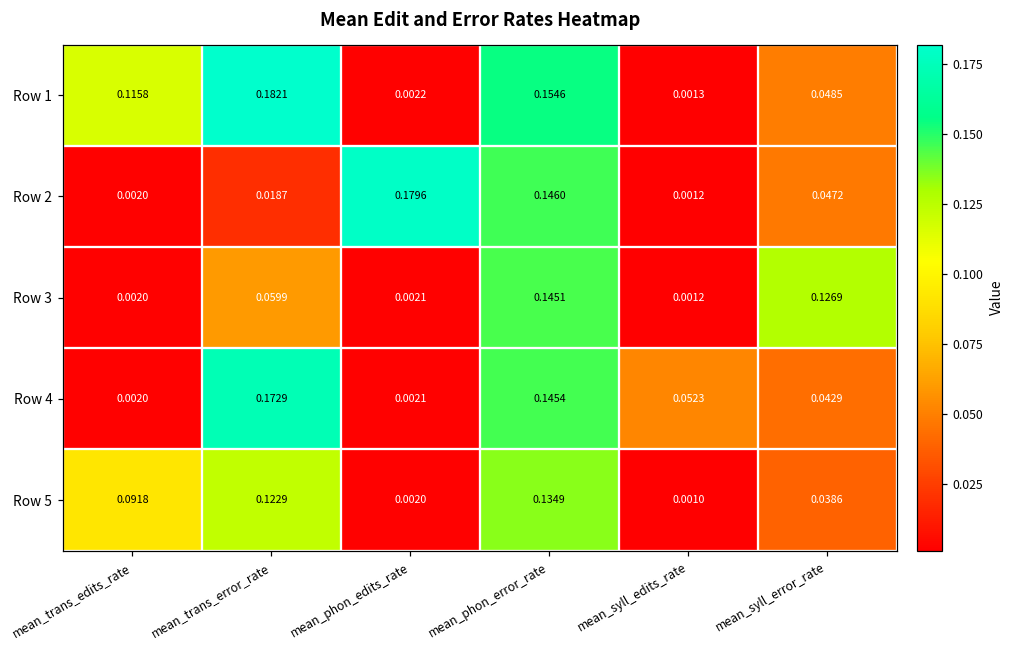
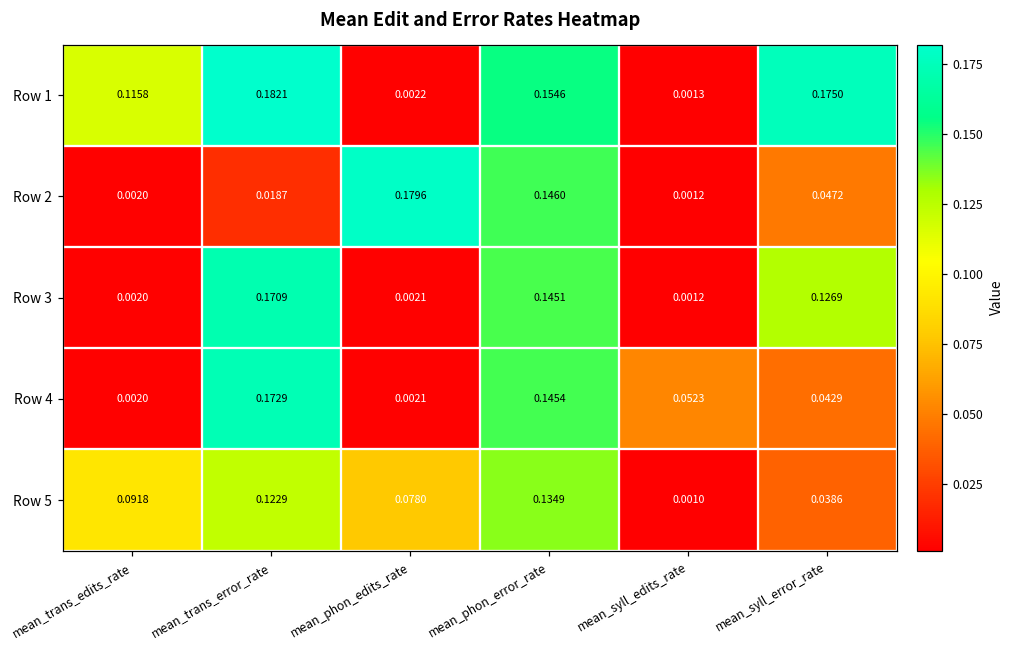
Row 1, mean_syll_error_rate: 0.0485 -> 0.1750
Row 3, mean_trans_error_rate: 0.0599 -> 0.1709
Row 5, mean_phon_edits_rate: 0.0020 -> 0.0780
